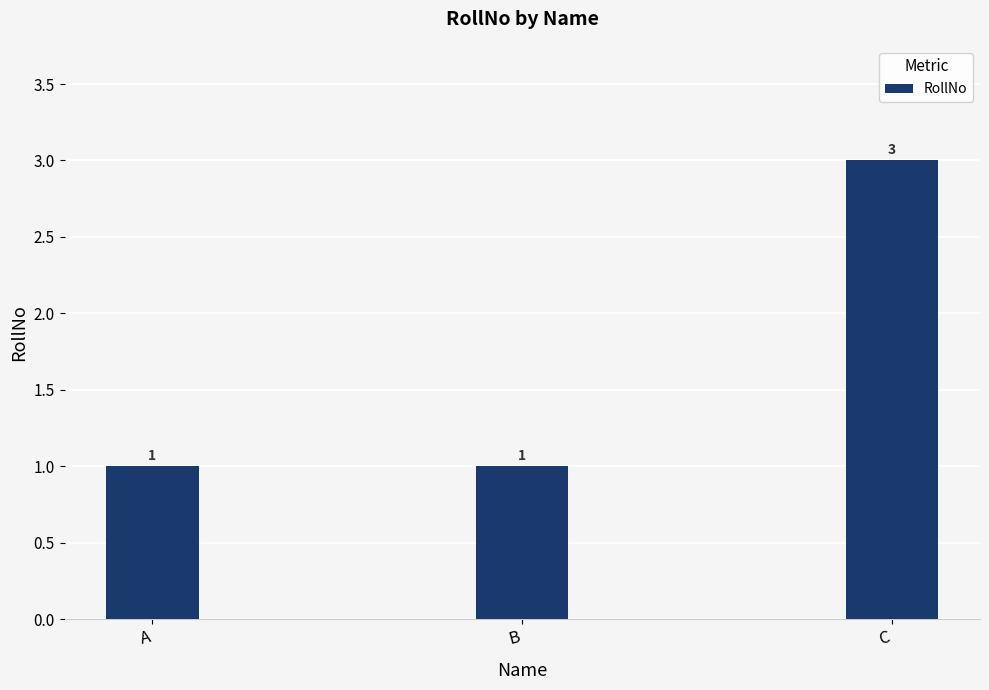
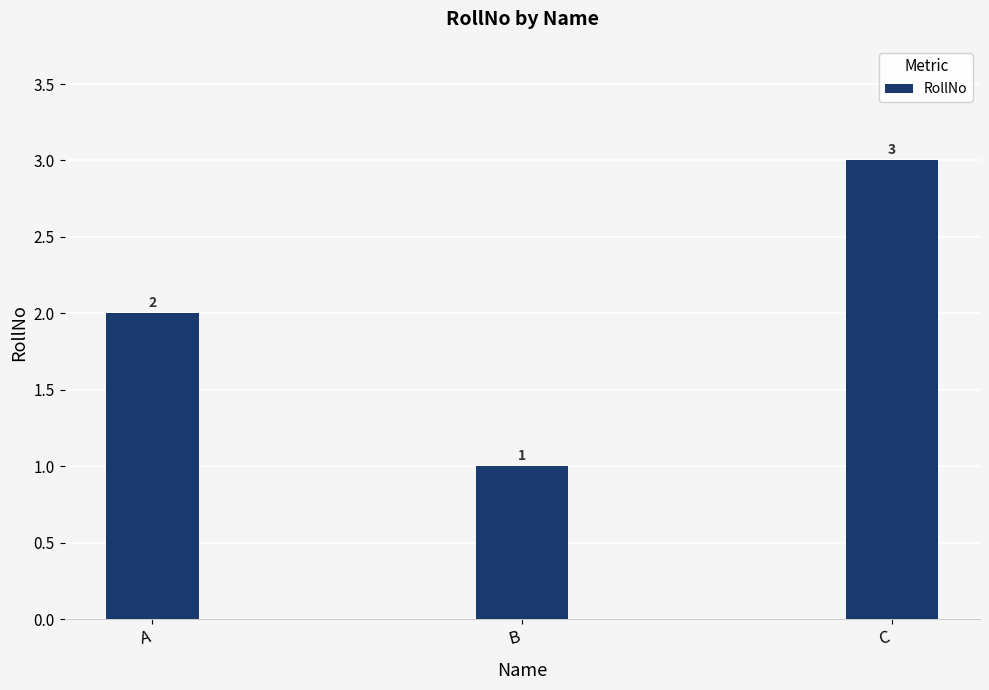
A: 1 -> 2
